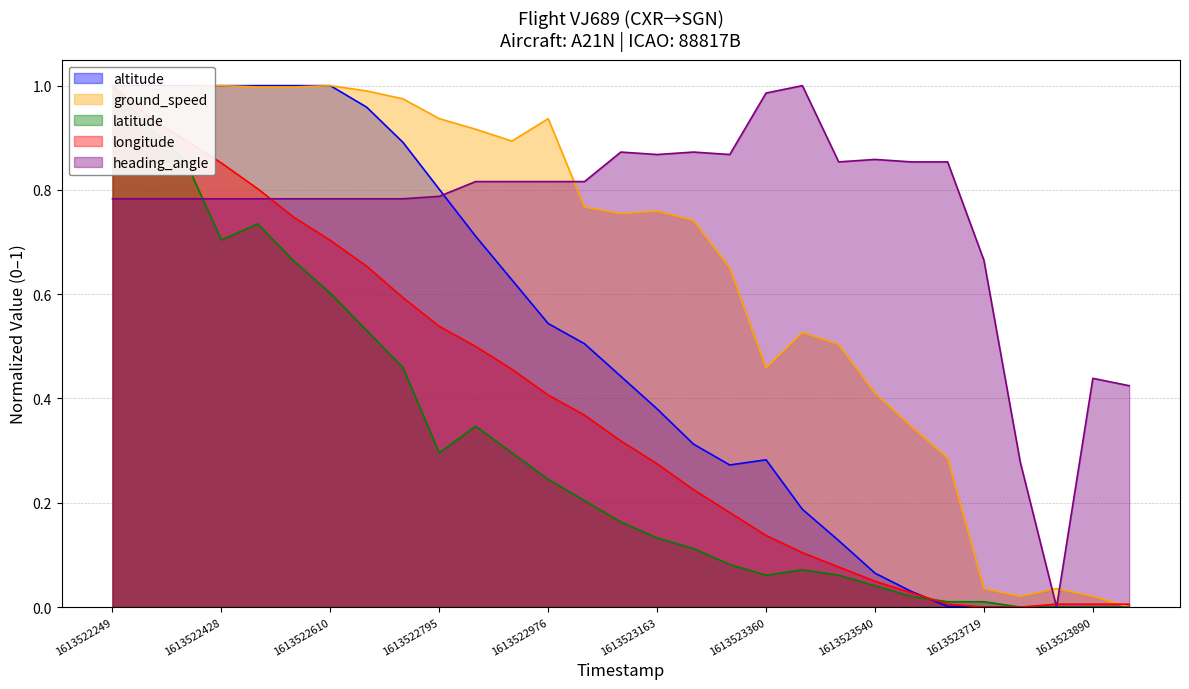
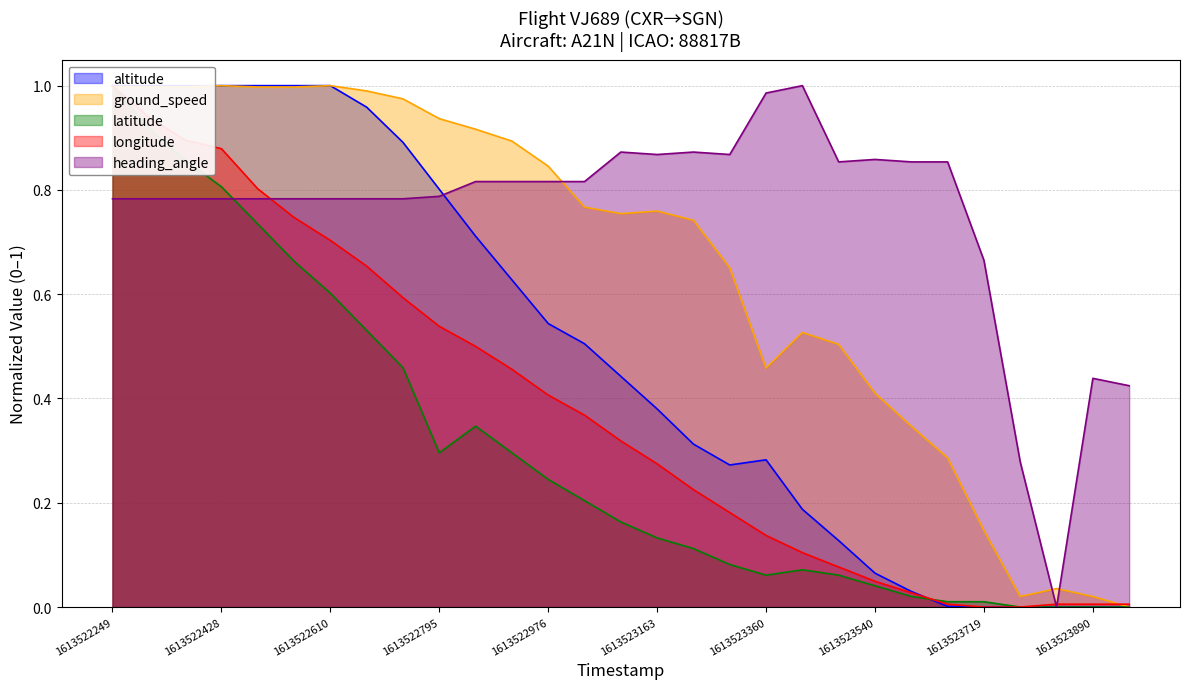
latitude, 1613522428: 0.70 -> 0.81
longitude, 1613522428: 0.85 -> 0.88
ground_speed, 1613522976: 0.94 -> 0.85
ground_speed, 1613523719: 0.04 -> 0.15
